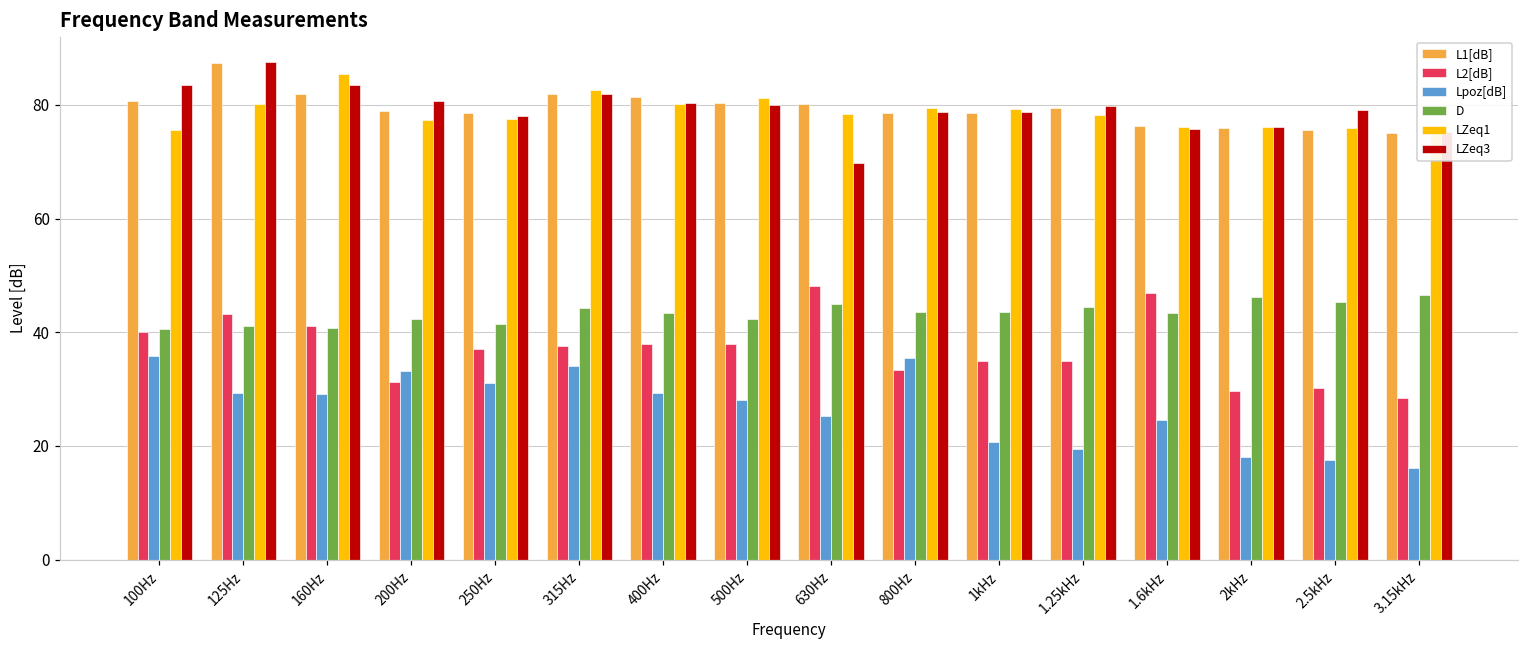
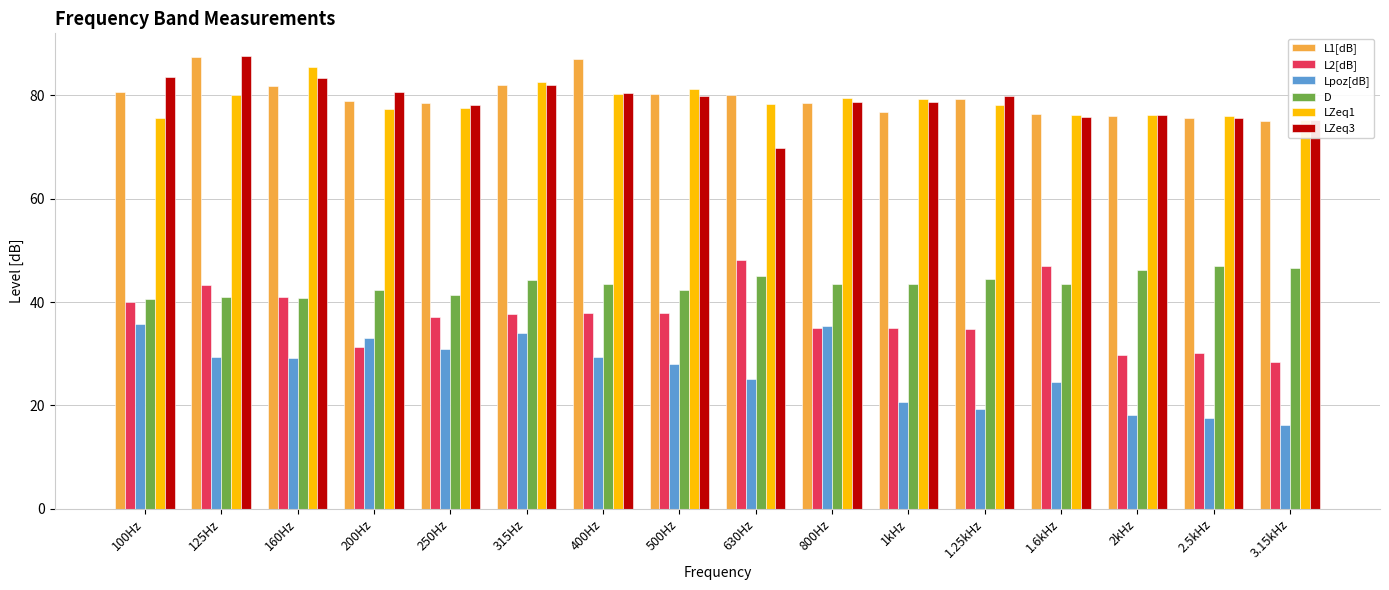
L1[dB], 400Hz: 81 -> 87
L2[dB], 800Hz: 33 -> 35
L1[dB], 1kHz: 78 -> 77
D, 2.5kHz: 45 -> 47
LZeq3, 2.5kHz: 79 -> 76
